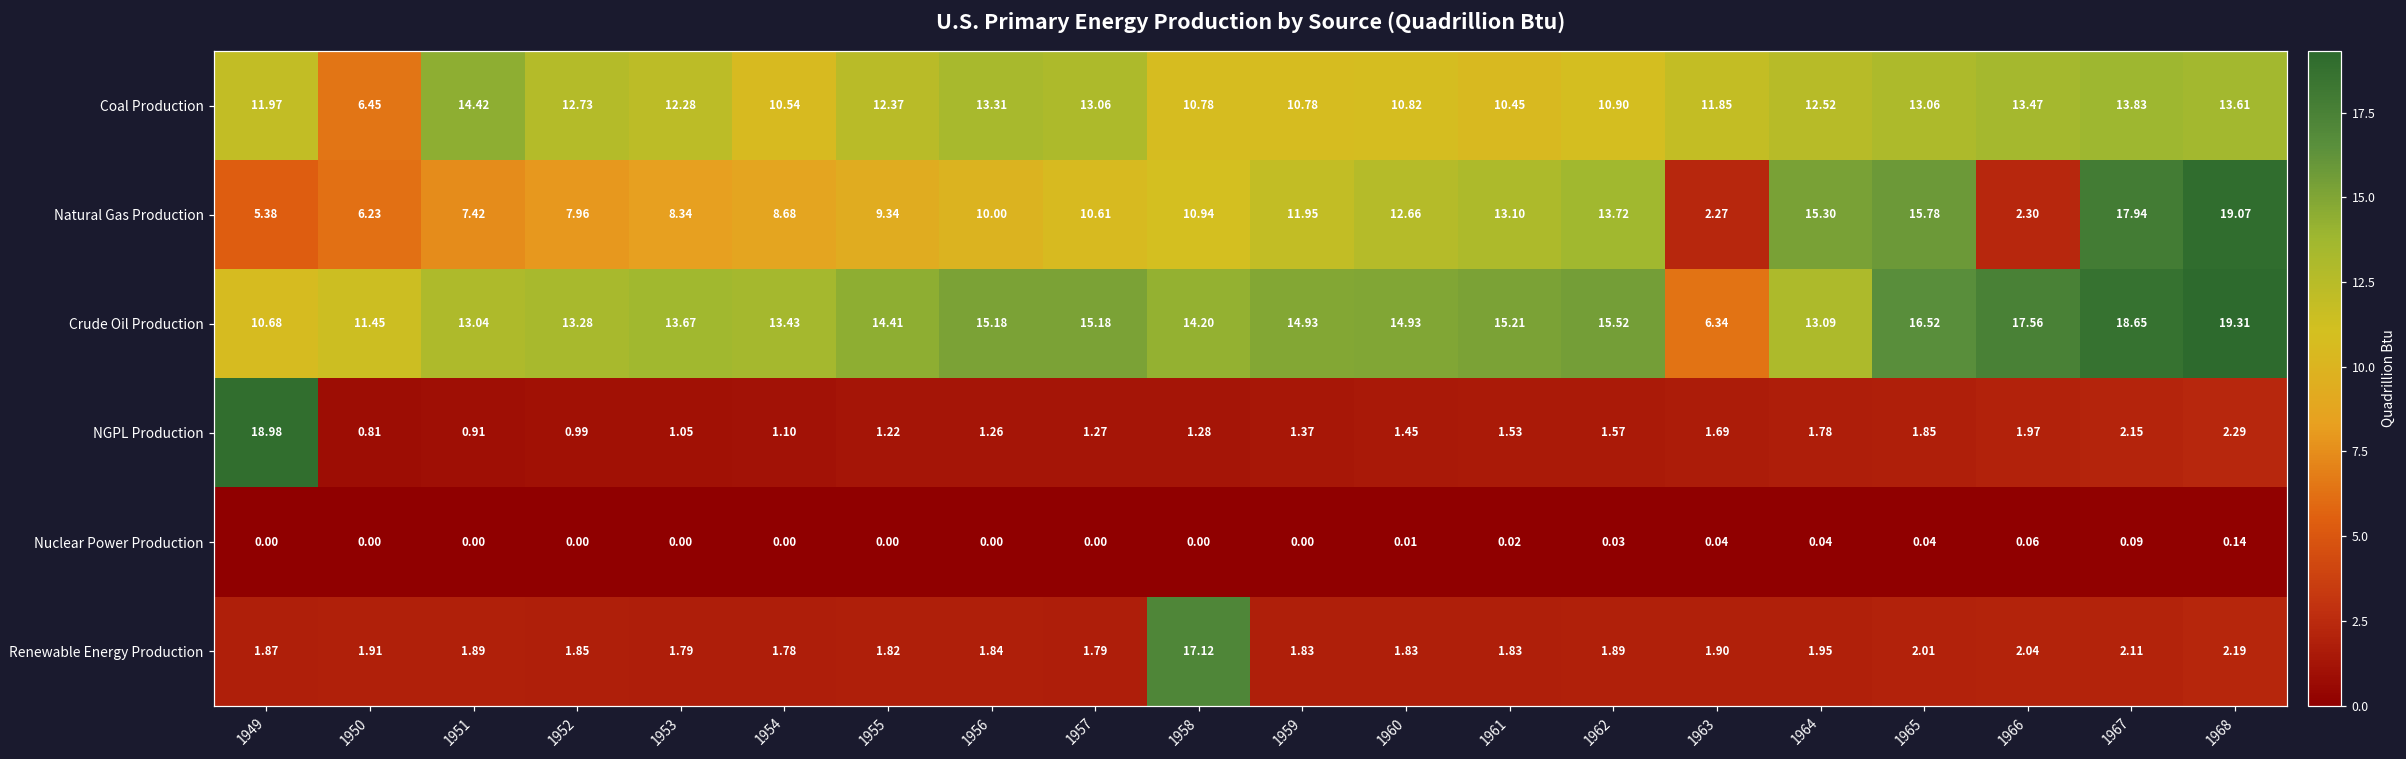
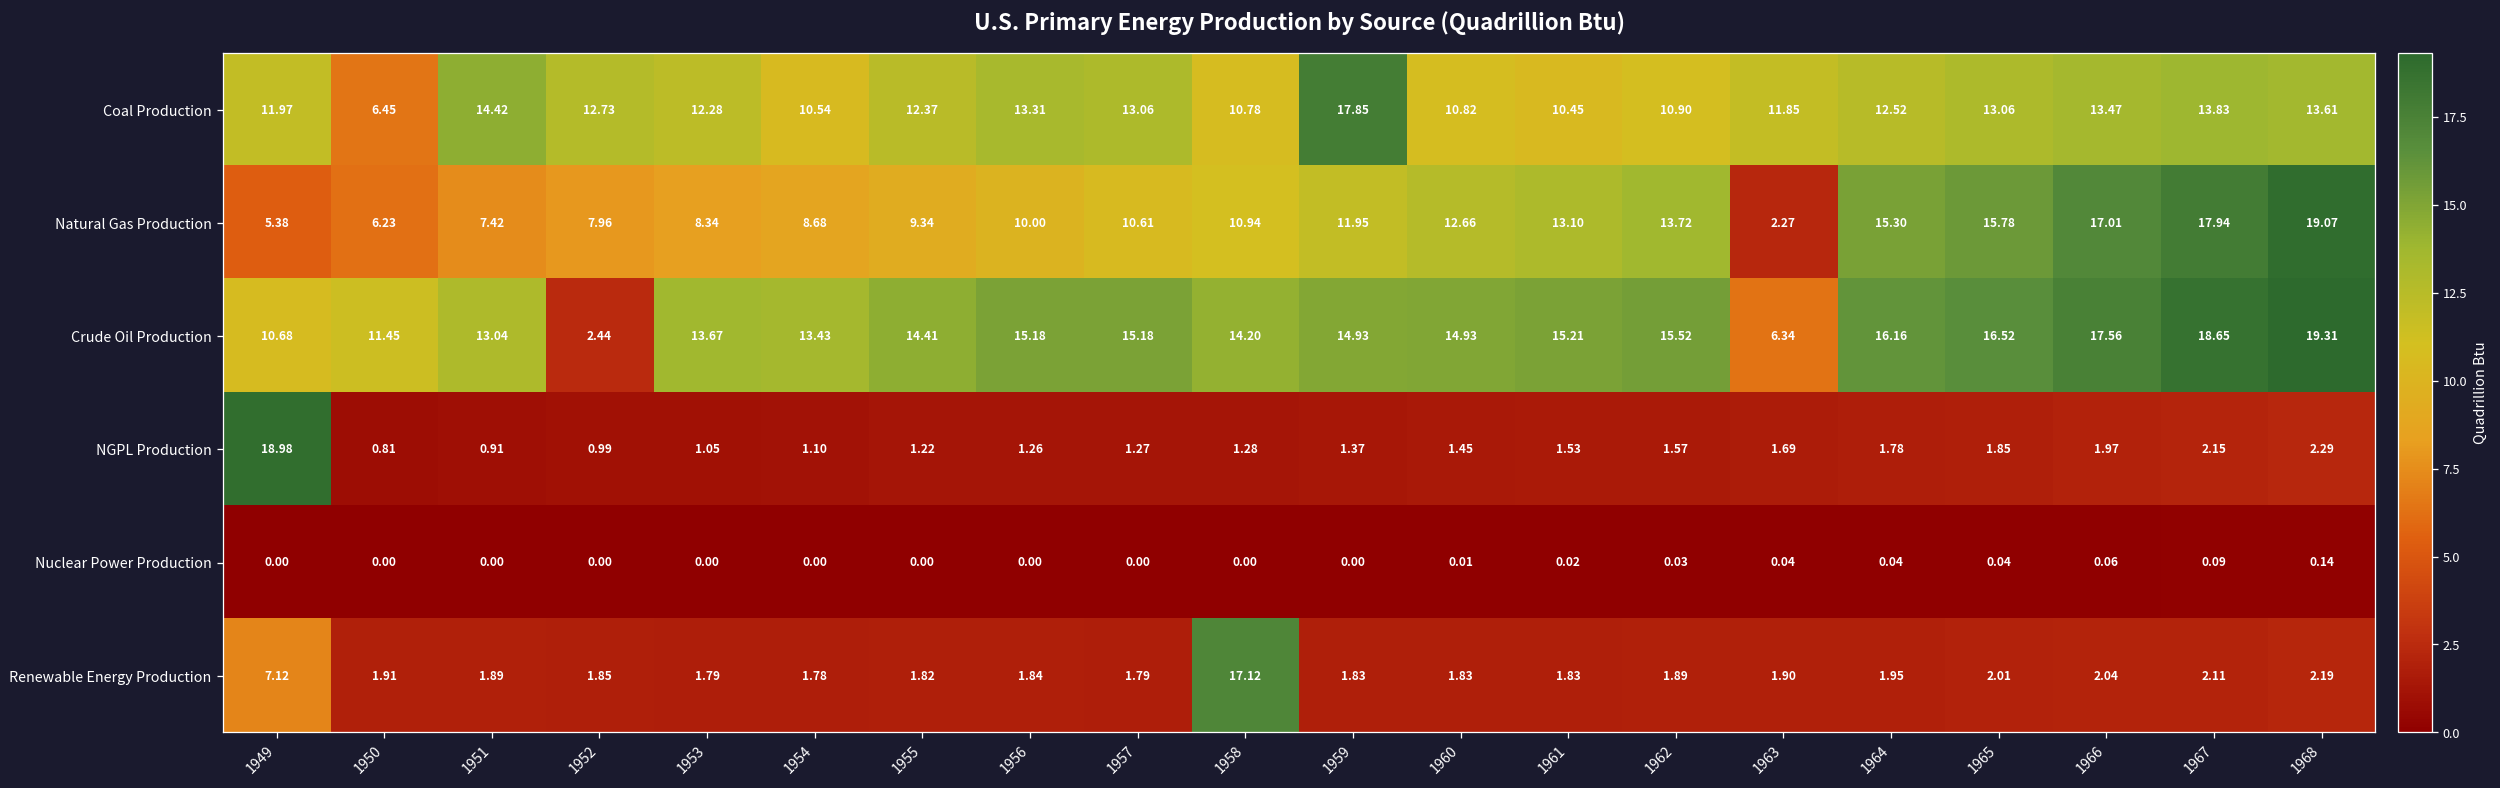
Coal Production, 1959: 10.78 -> 17.85
Natural Gas Production, 1966: 2.30 -> 17.01
Crude Oil Production, 1952: 13.28 -> 2.44
Crude Oil Production, 1964: 13.09 -> 16.16
Renewable Energy Production, 1949: 1.87 -> 7.12
